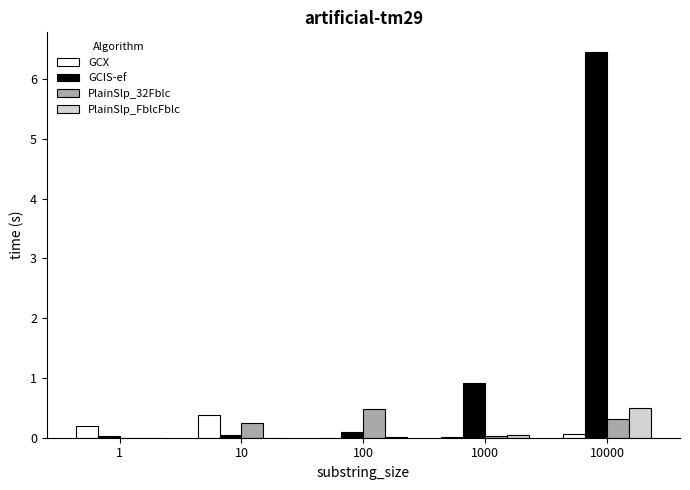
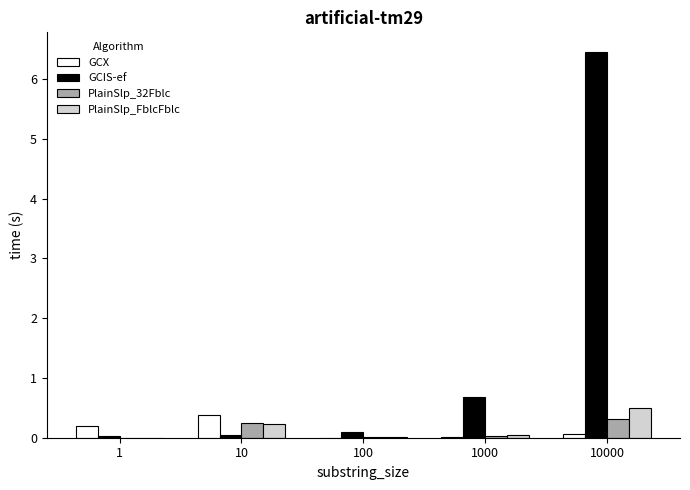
PlainSlp_FblcFblc, 10: 0.0 -> 0.2
PlainSlp_32Fblc, 100: 0.5 -> 0.0
GCIS-ef, 1000: 0.9 -> 0.7
